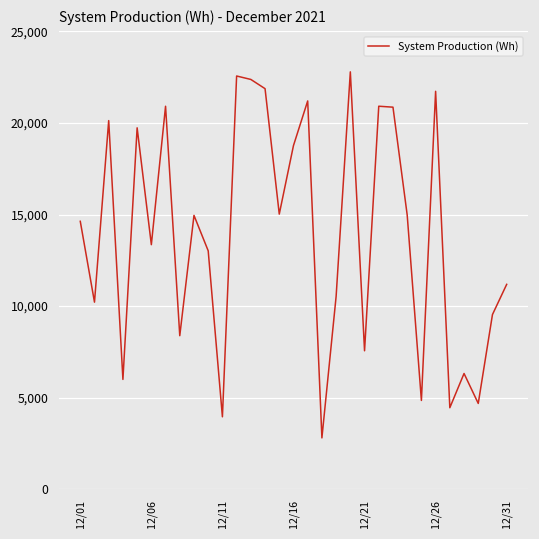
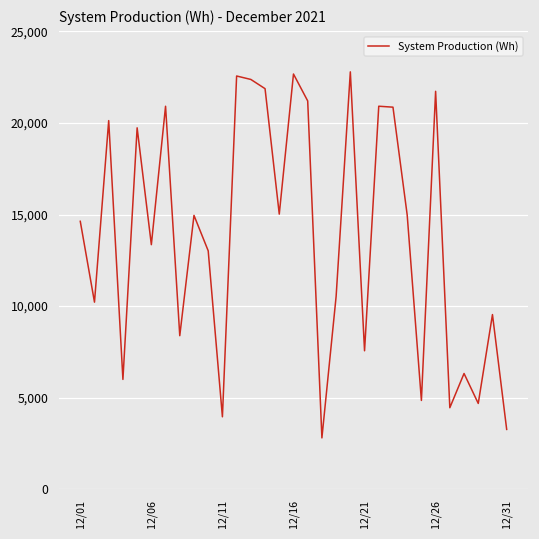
12/16: 18,800 -> 22,700
12/31: 11,200 -> 3,300
